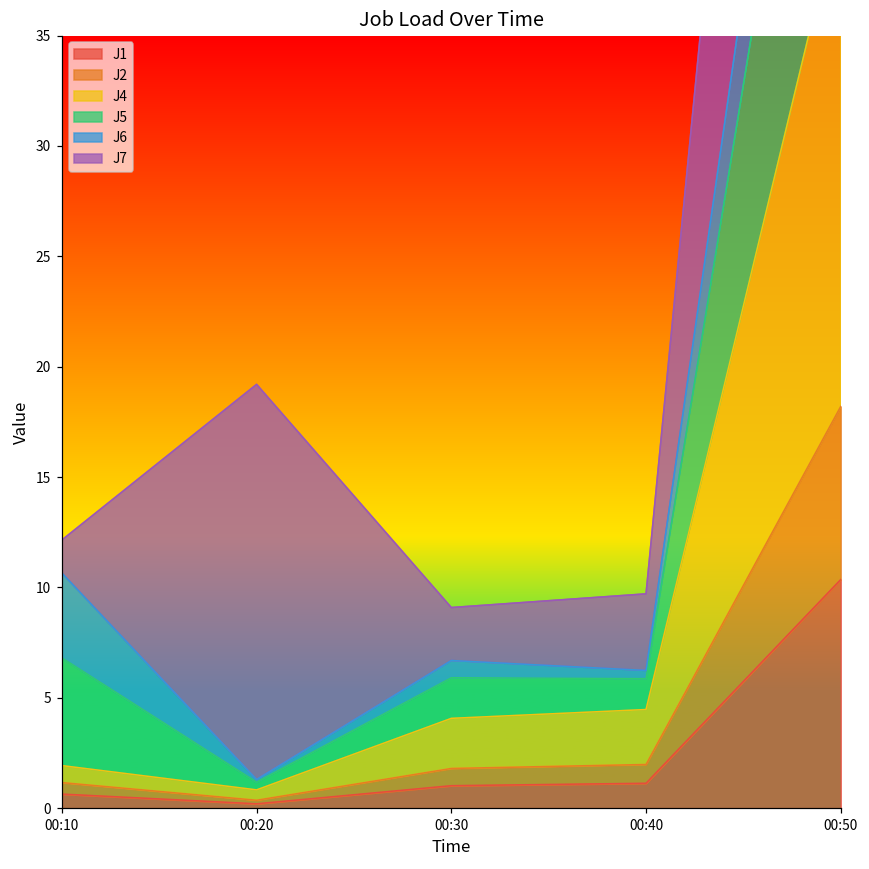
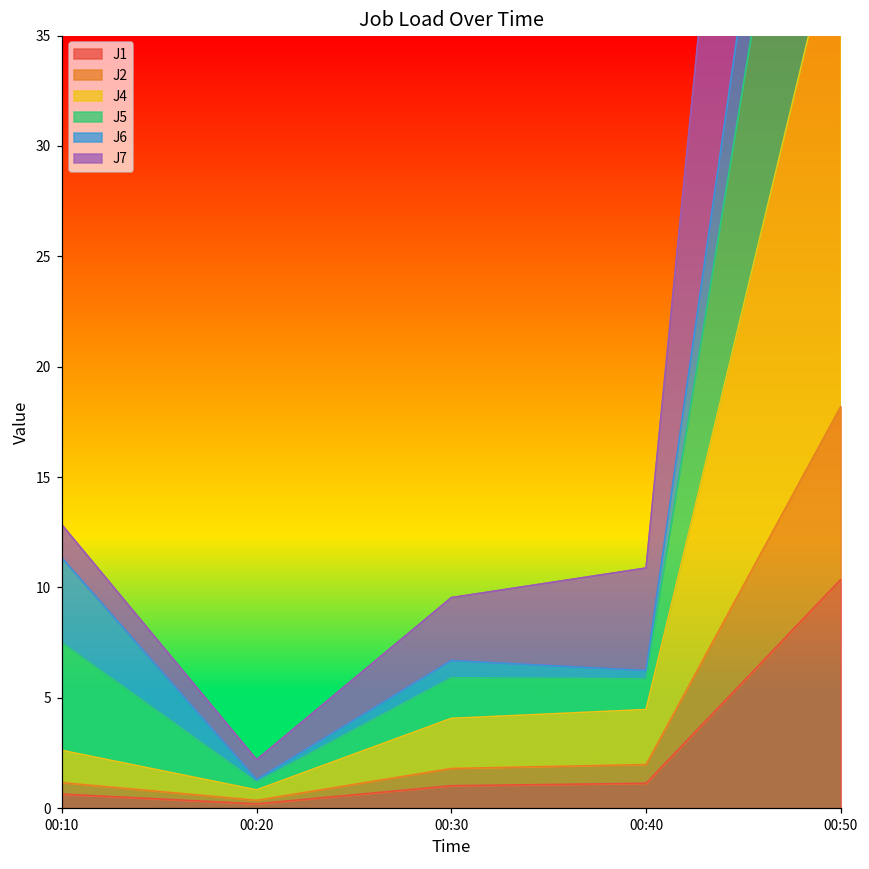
J4, 00:10: 0.8 -> 1.5
J7, 00:20: 17.9 -> 0.9
J7, 00:30: 2.4 -> 2.9
J7, 00:40: 3.5 -> 4.6
